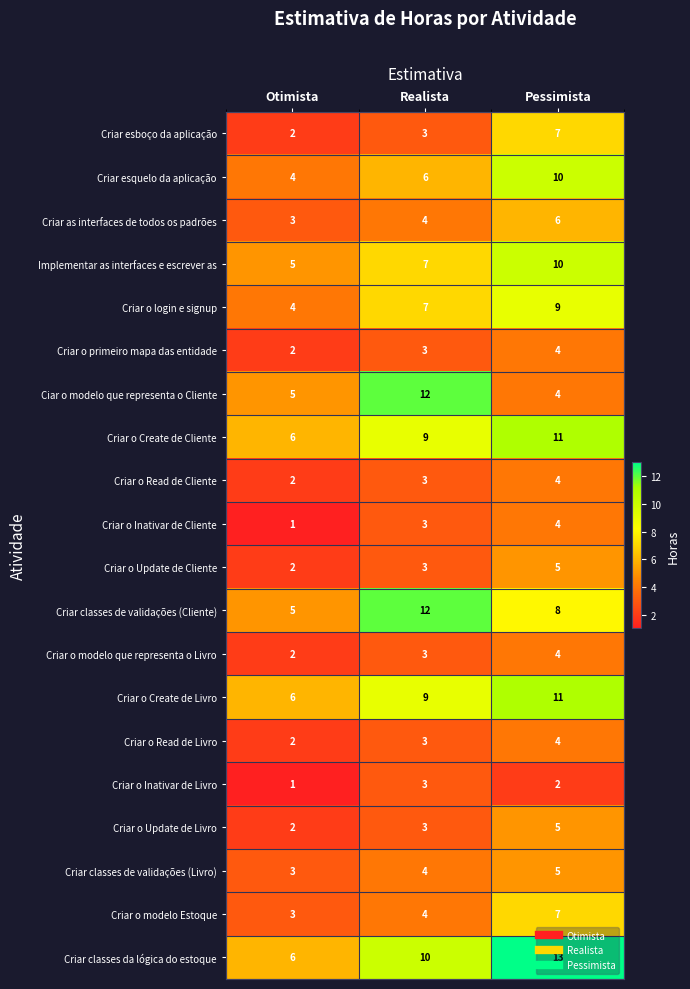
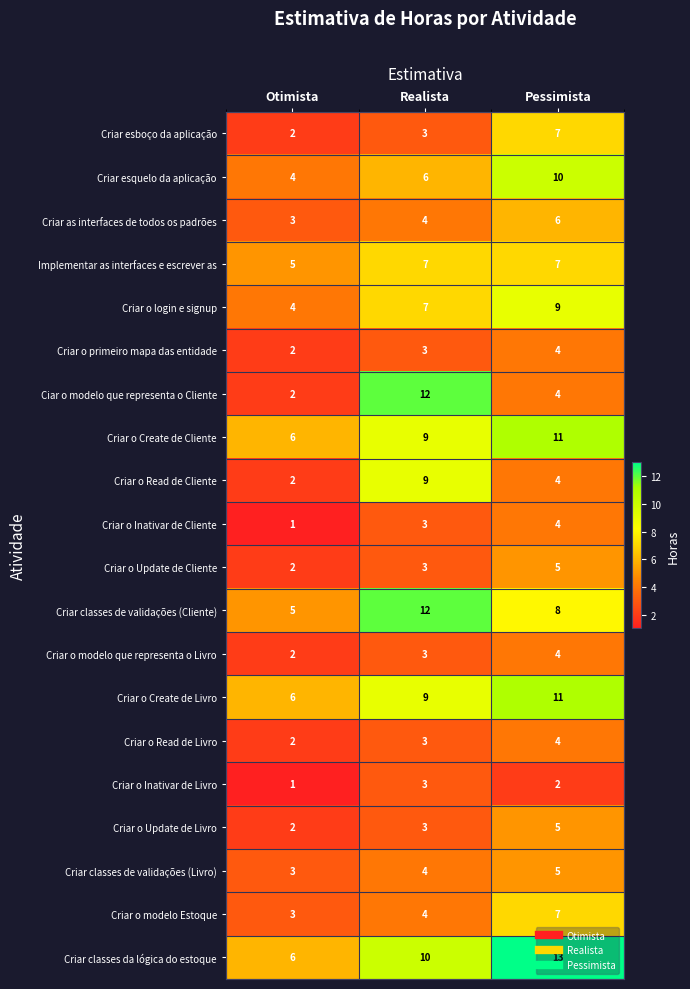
Implementar as interfaces e escrever as, Pessimista: 10 -> 7
Ciar o modelo que representa o Cliente, Otimista: 5 -> 2
Criar o Read de Cliente, Realista: 3 -> 9
